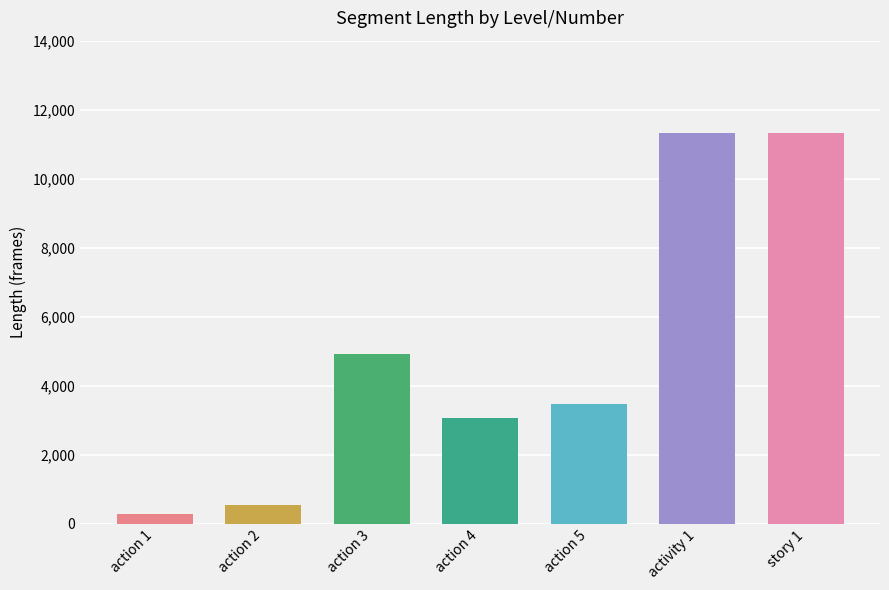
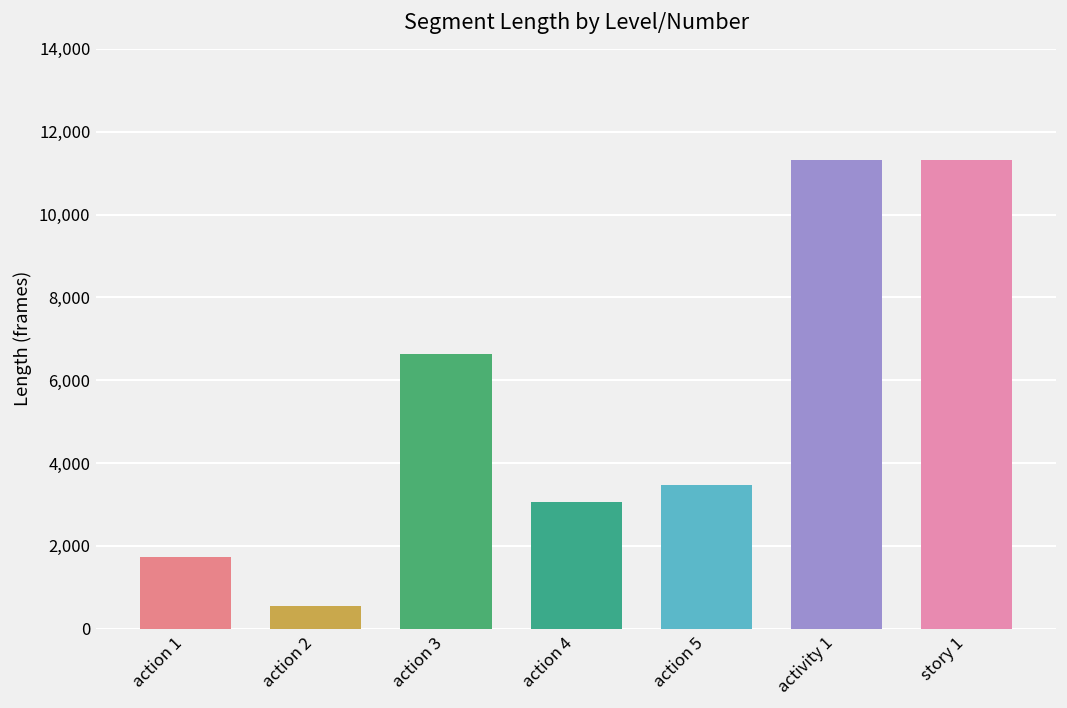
action 1: 300 -> 1,700
action 3: 4,900 -> 6,600
